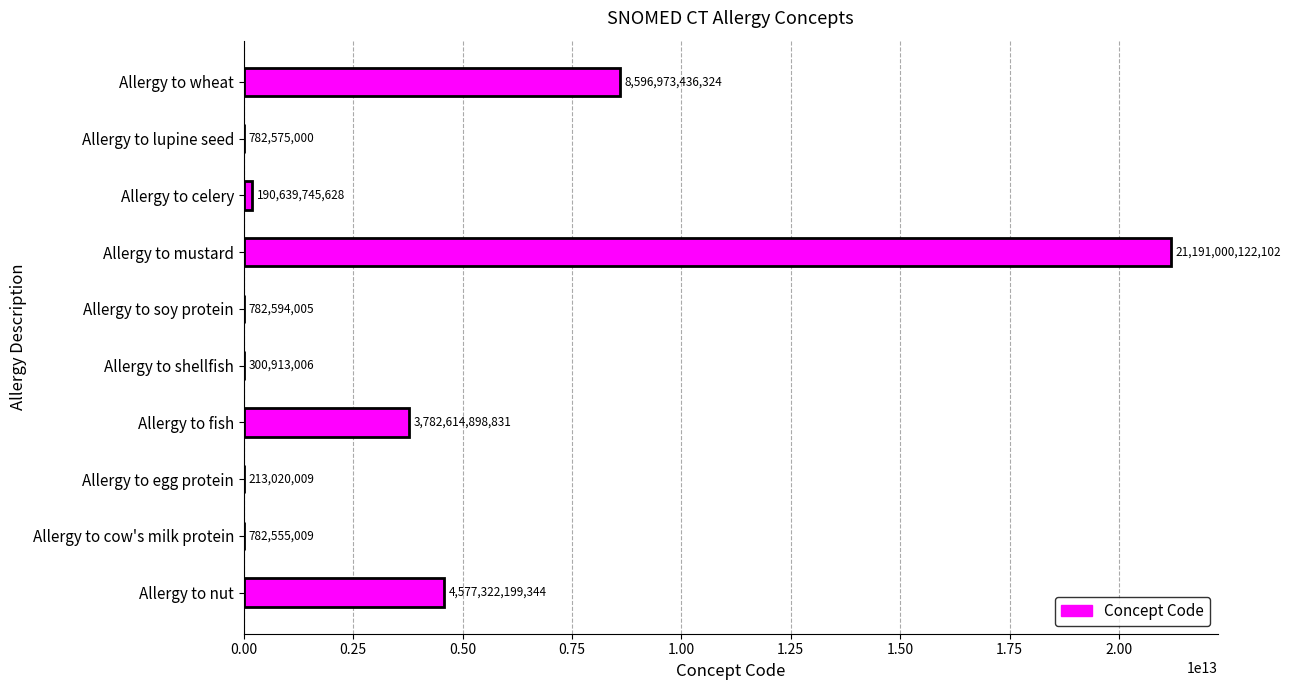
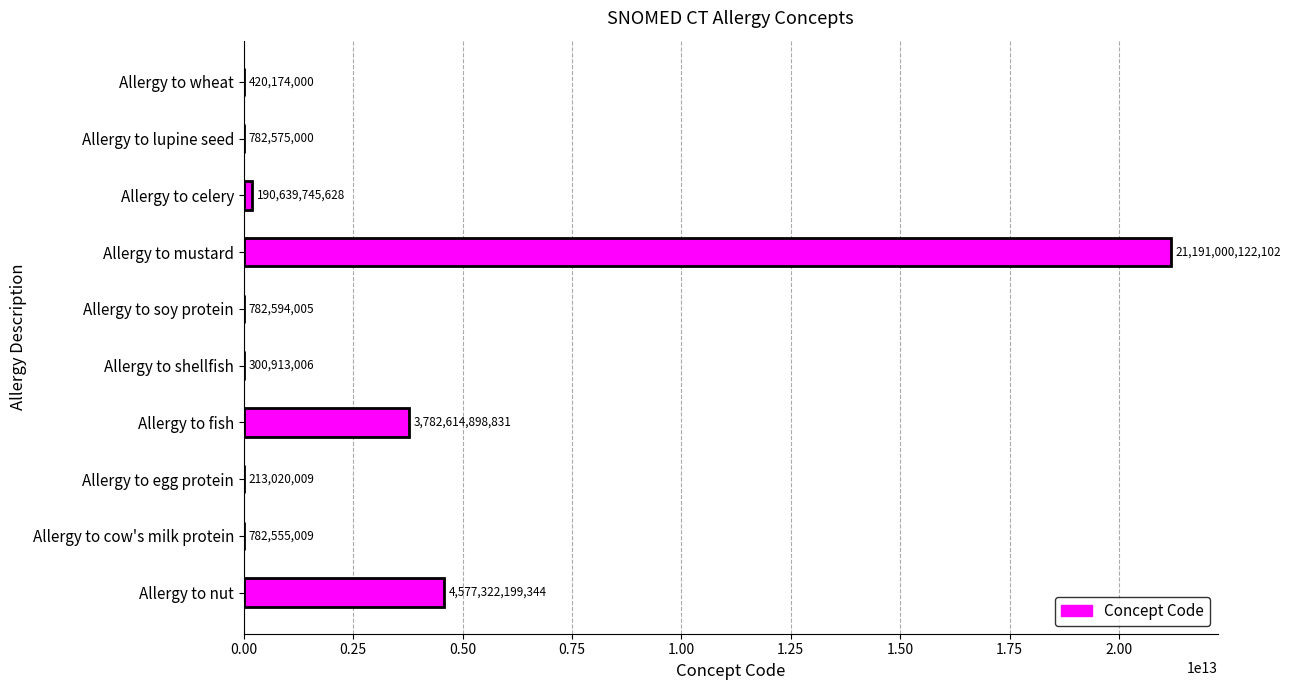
Allergy to wheat: 8,596,973,436,324 -> 420,174,000
